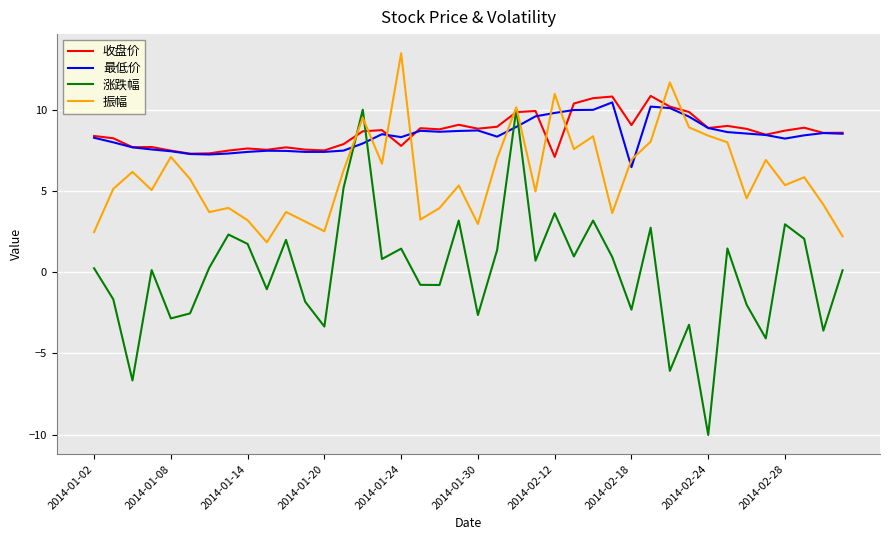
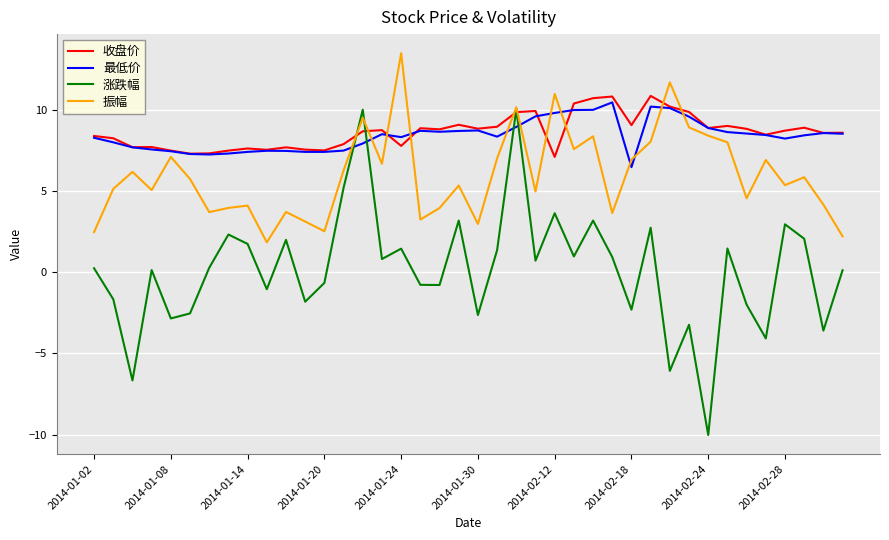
振幅, 2014-01-14: 3.2 -> 4.1
涨跌幅, 2014-01-20: -3.4 -> -0.7
